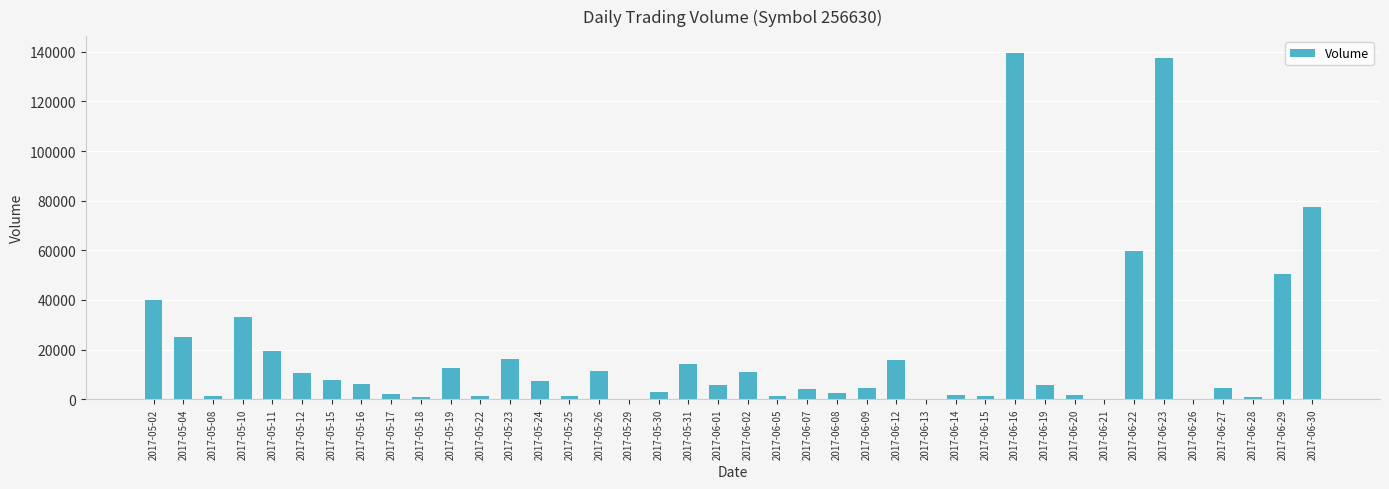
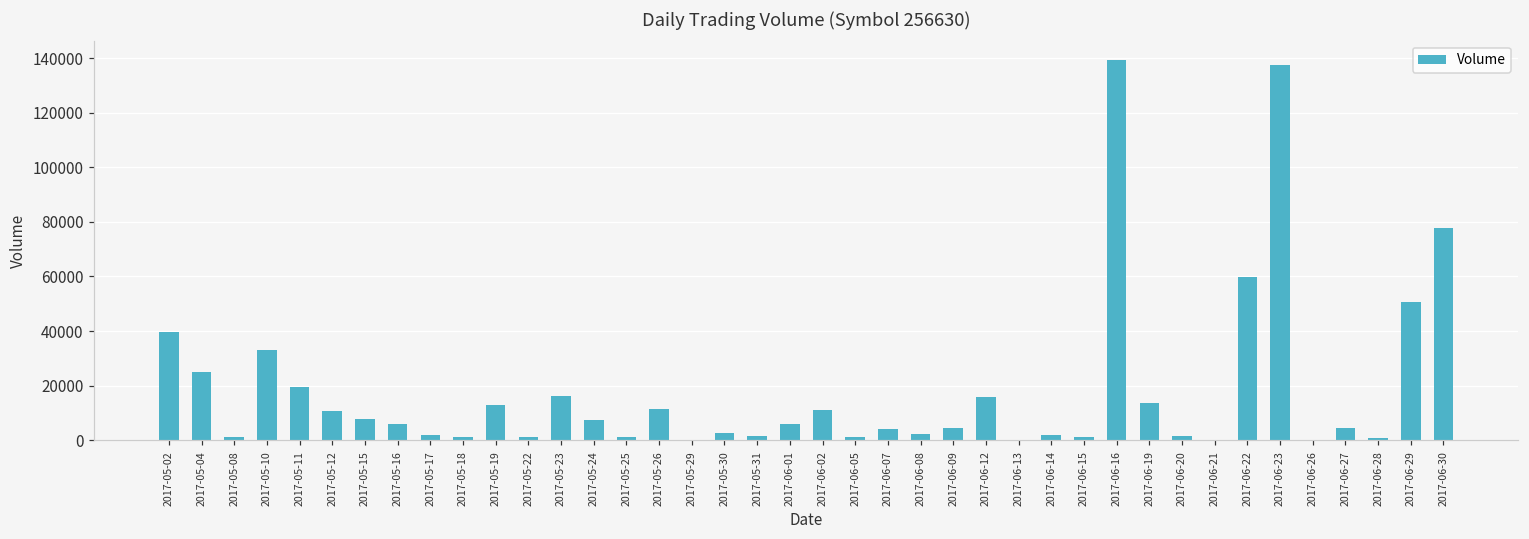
2017-05-31: 14000 -> 2000
2017-06-19: 6000 -> 14000
